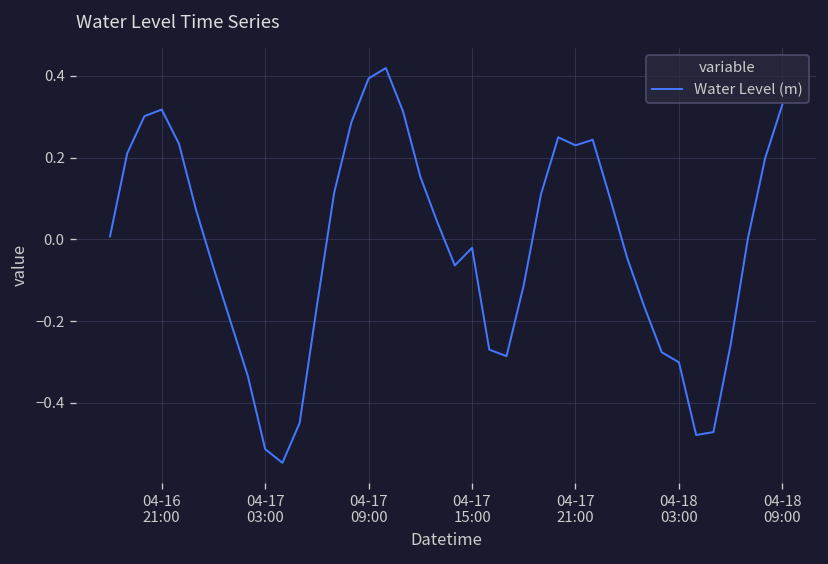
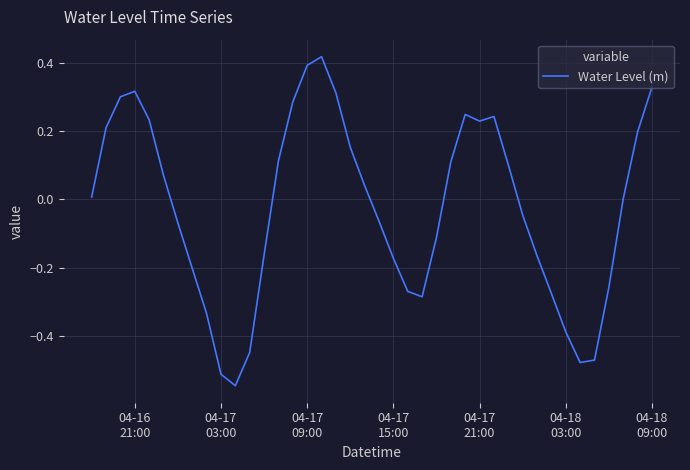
04-17 15:00: -0.02 -> -0.17
04-18 03:00: -0.30 -> -0.39
